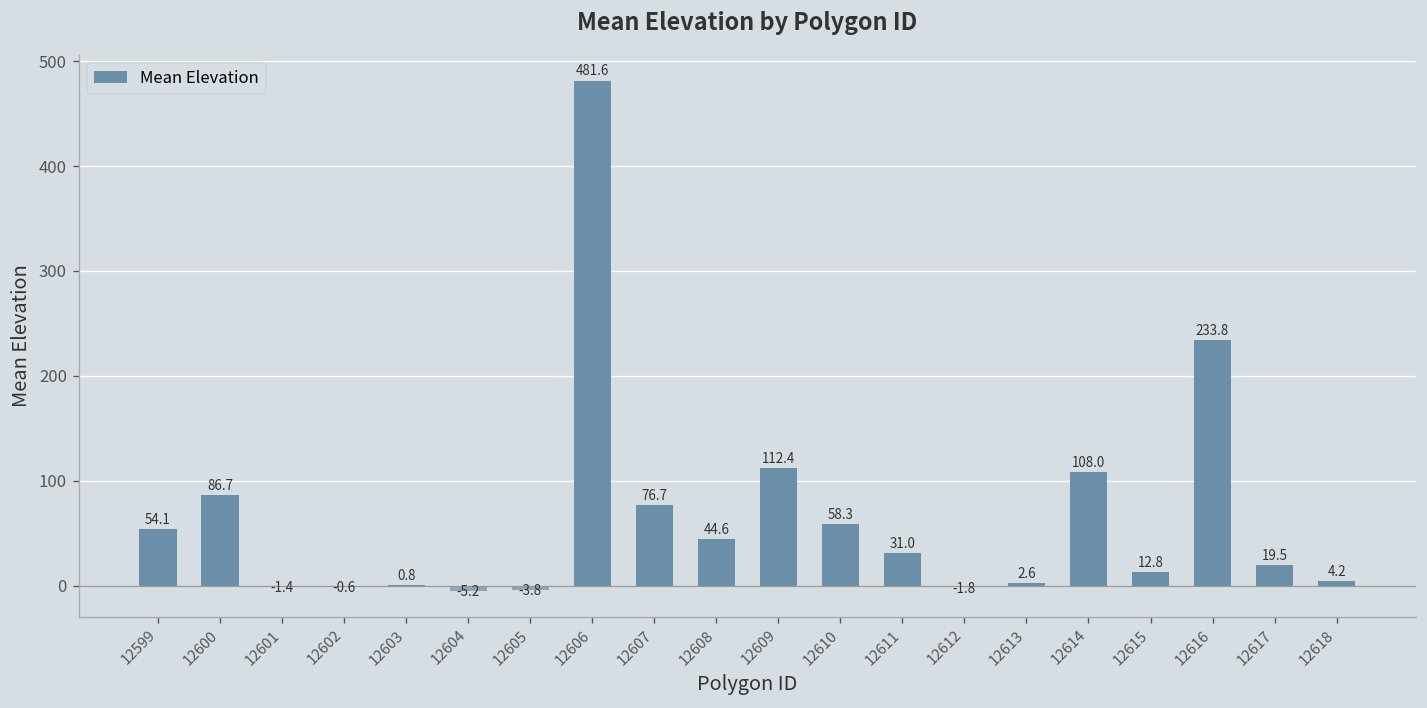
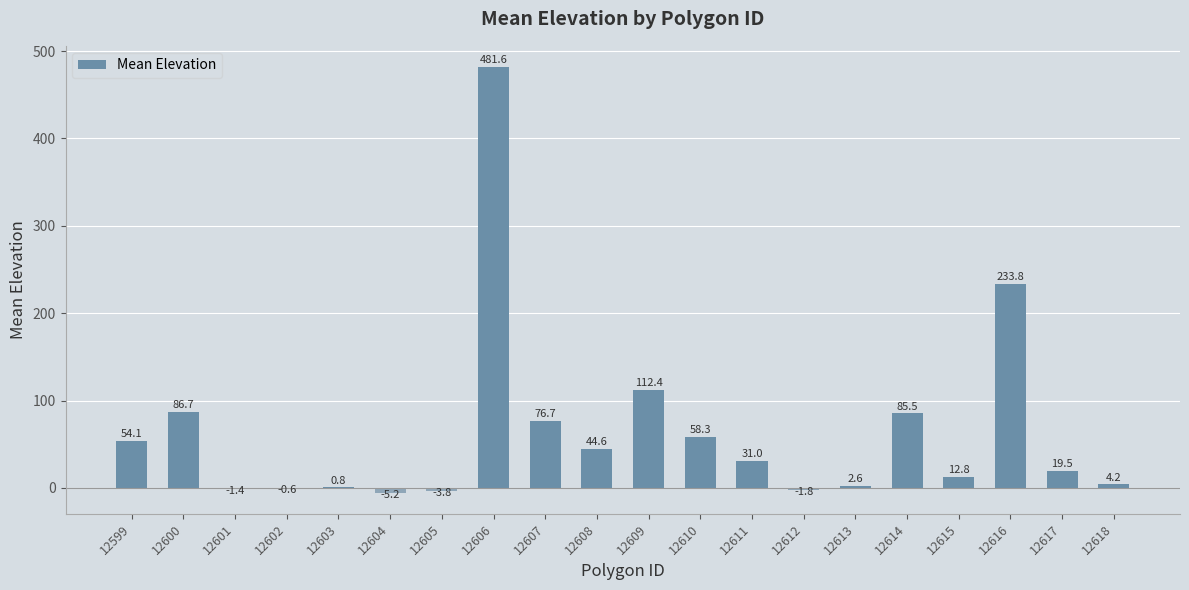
12614: 108.0 -> 85.5
